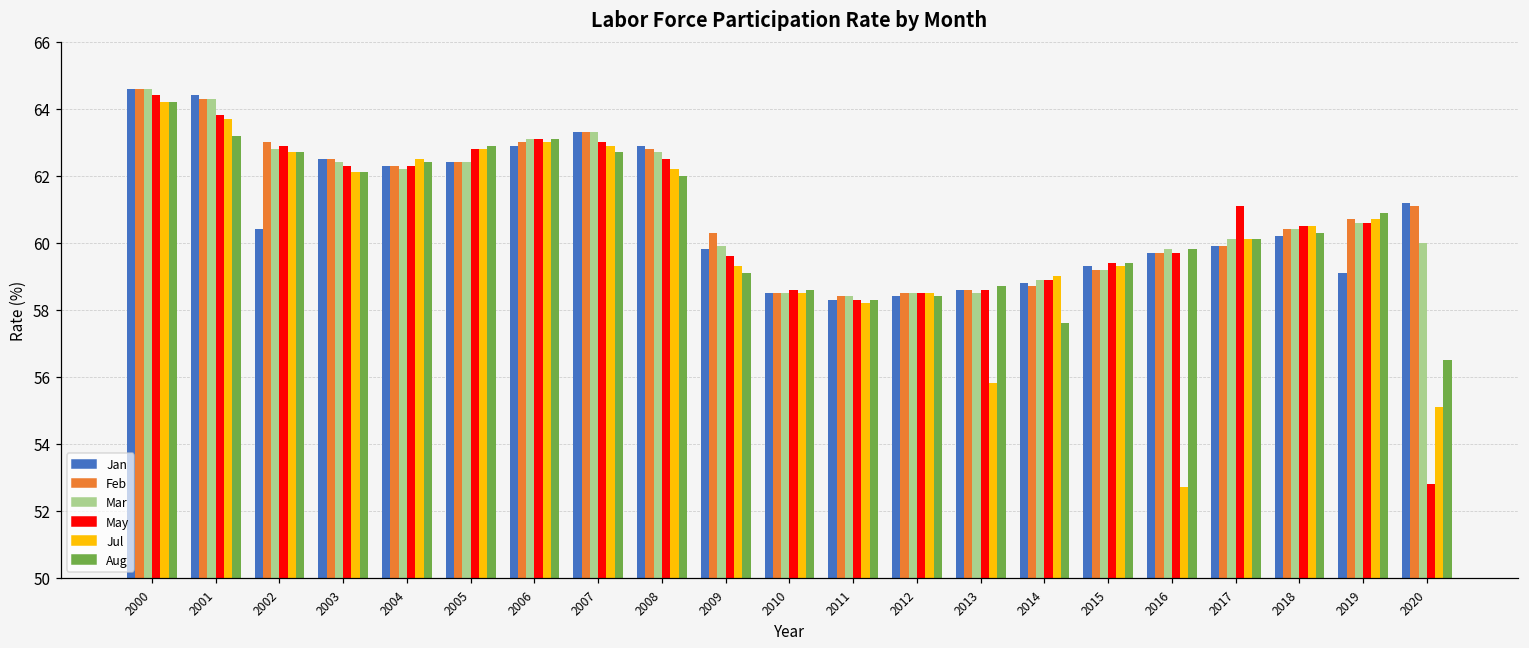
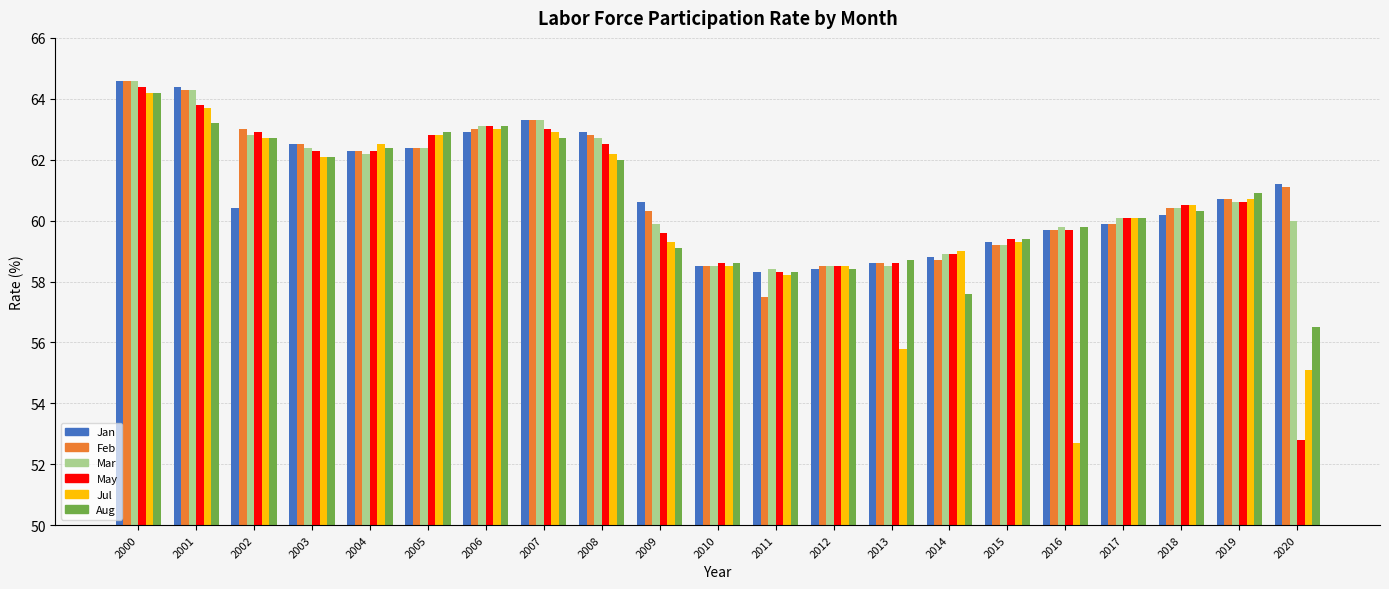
Jan, 2009: 59.8 -> 60.6
Feb, 2011: 58.4 -> 57.5
May, 2017: 61.1 -> 60.1
Jan, 2019: 59.1 -> 60.7
